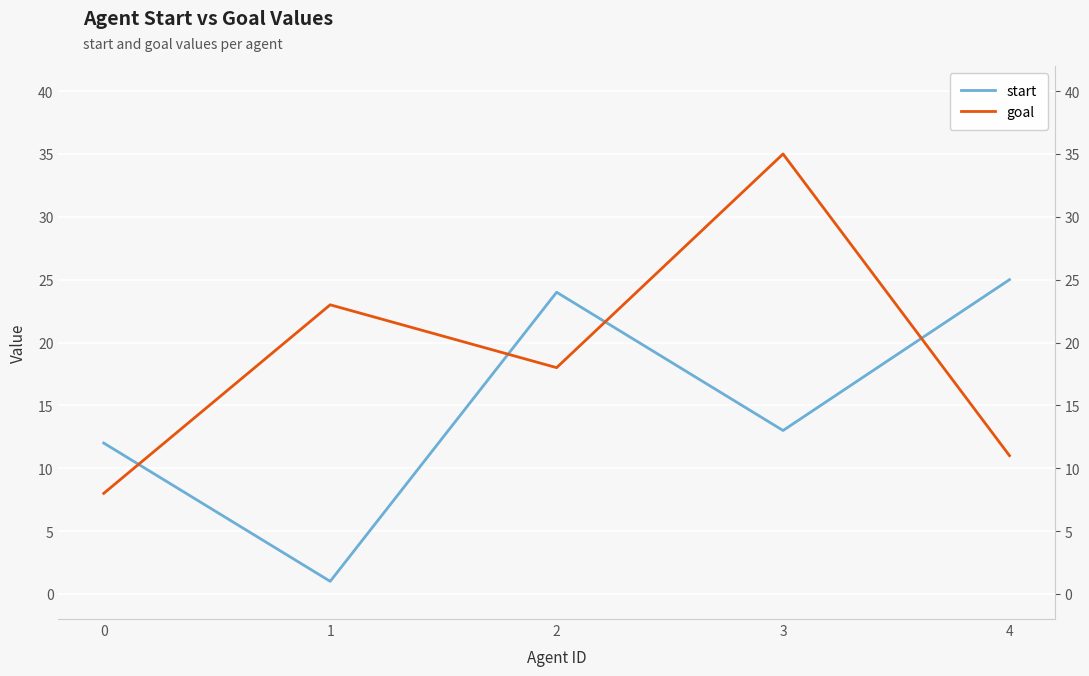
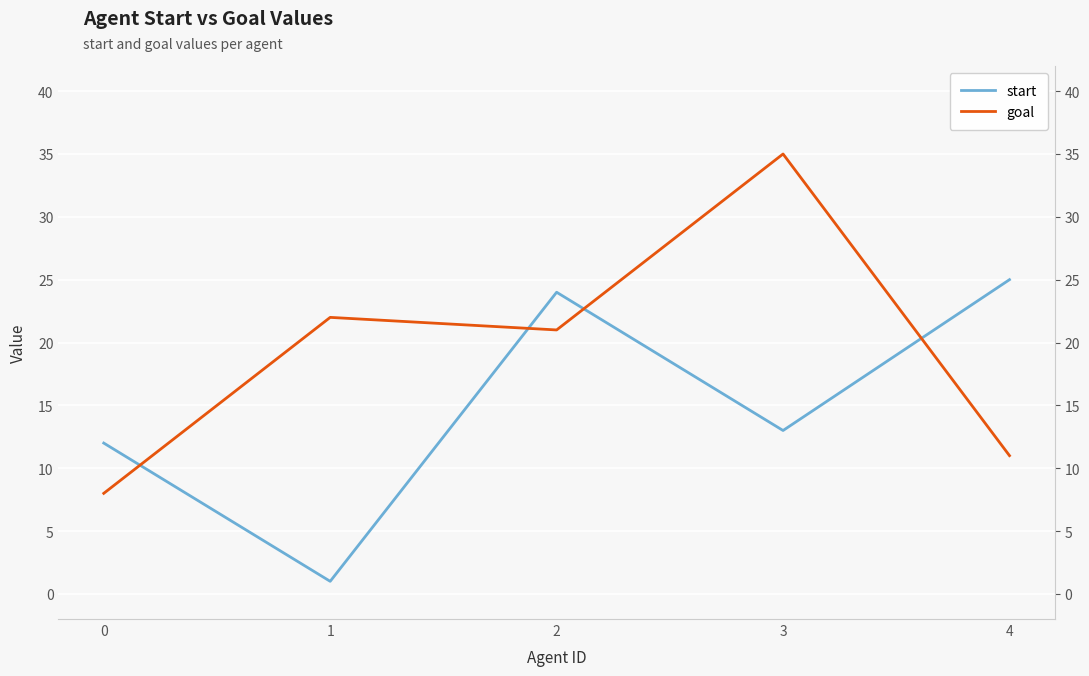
goal, 1: 23 -> 22
goal, 2: 18 -> 21
